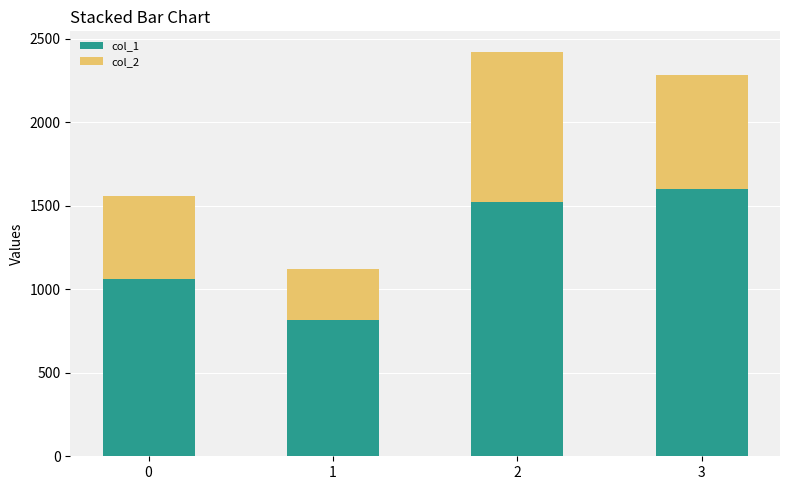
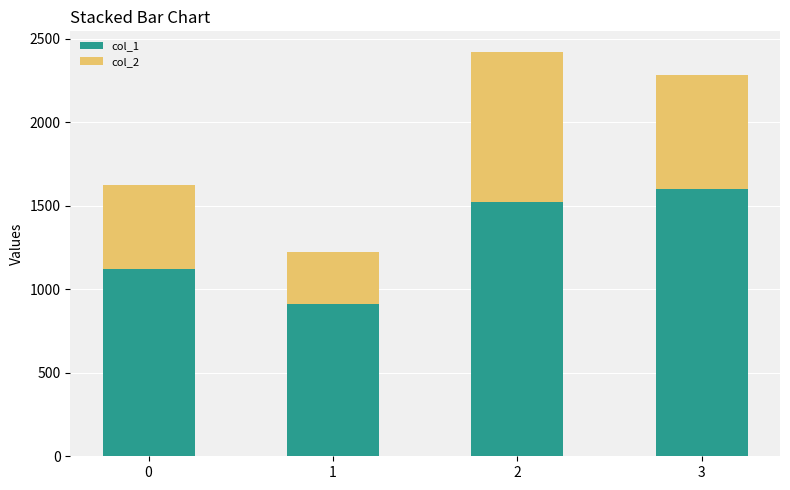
col_1, 0: 1060 -> 1120
col_1, 1: 820 -> 910
